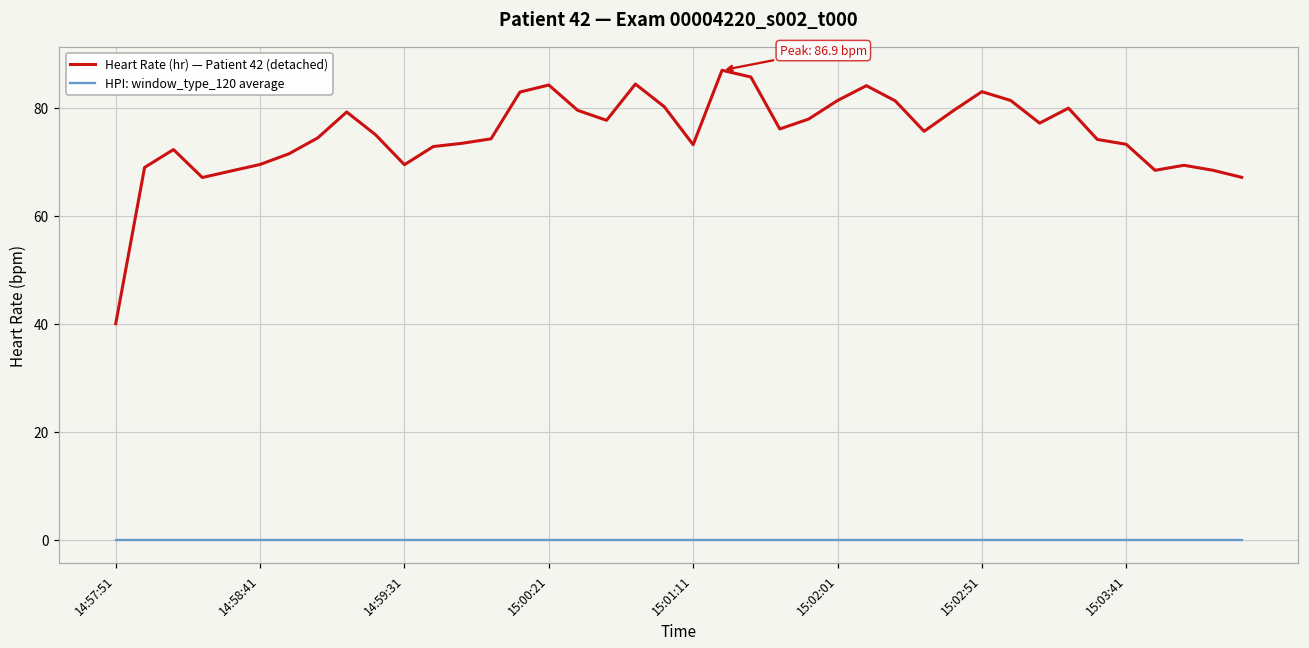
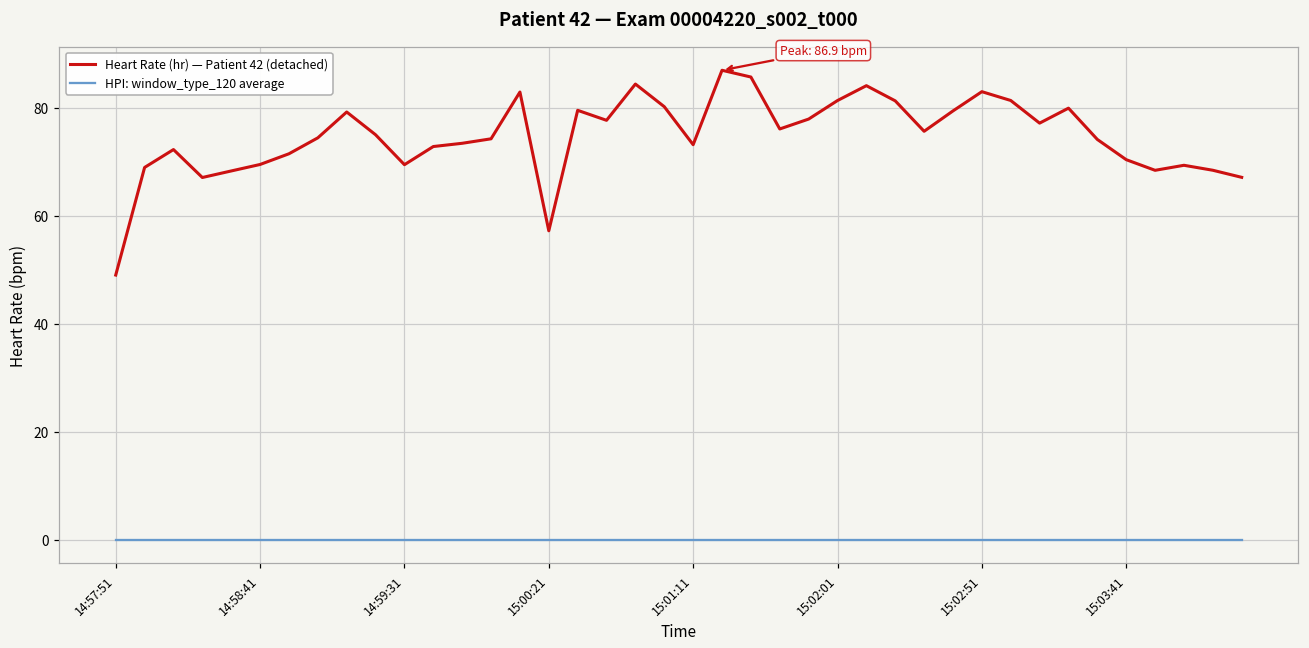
Heart Rate (hr) — Patient 42 (detached), 14:57:51: 40 -> 49
Heart Rate (hr) — Patient 42 (detached), 15:00:21: 84 -> 57
Heart Rate (hr) — Patient 42 (detached), 15:03:41: 73 -> 70
